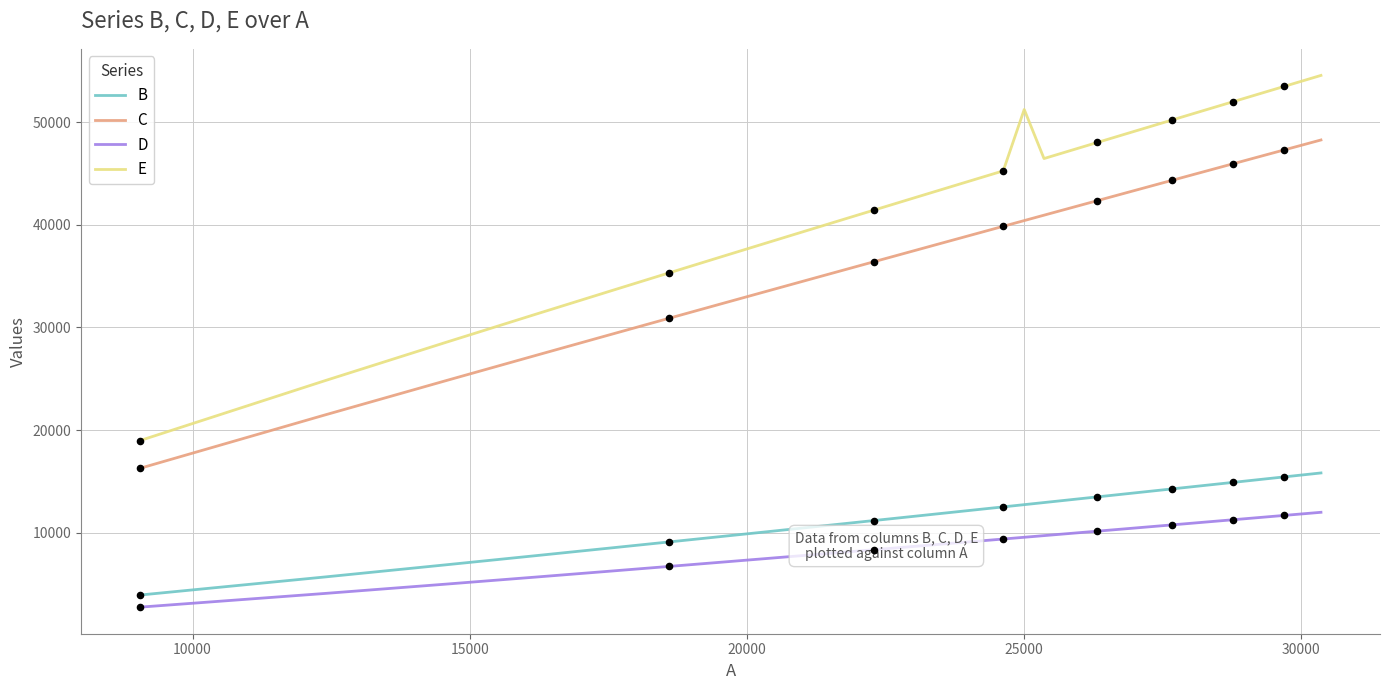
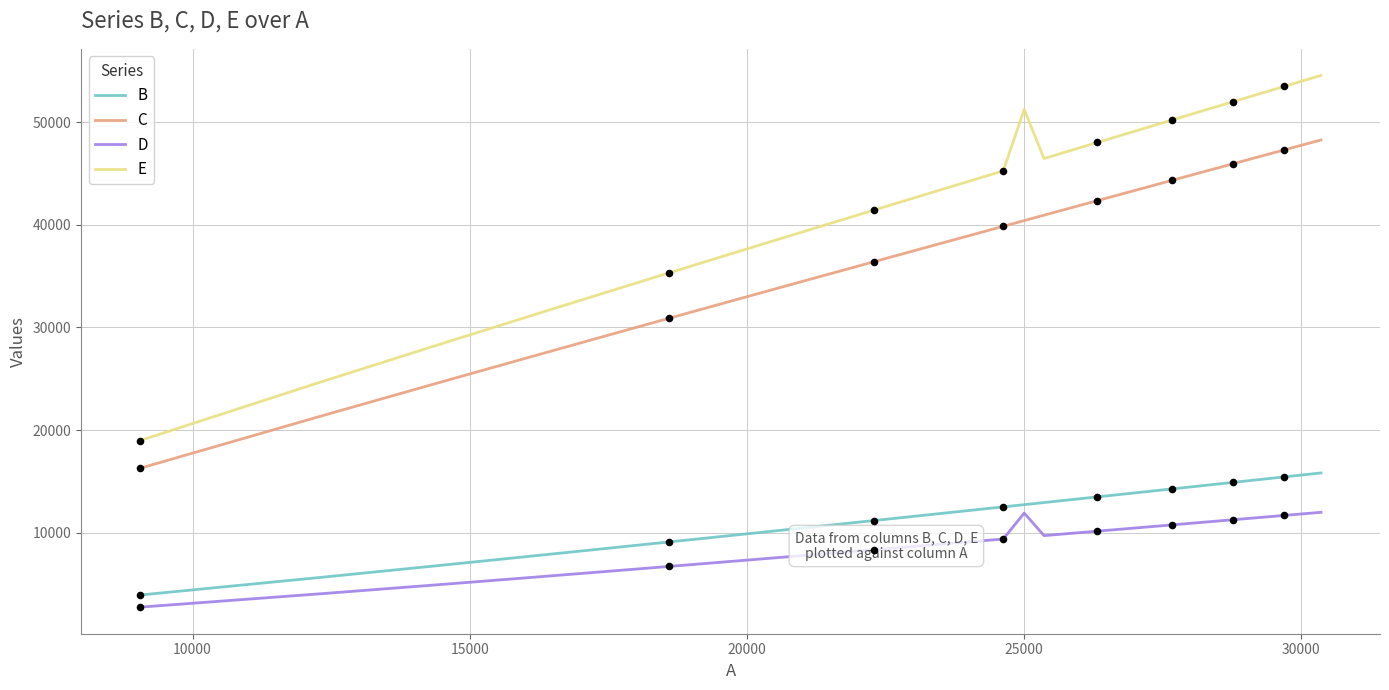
D, 25000: 9600 -> 11900
